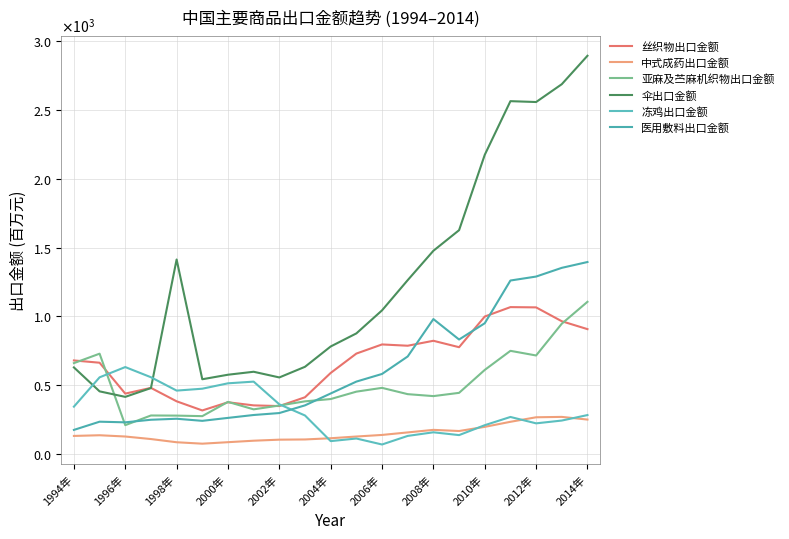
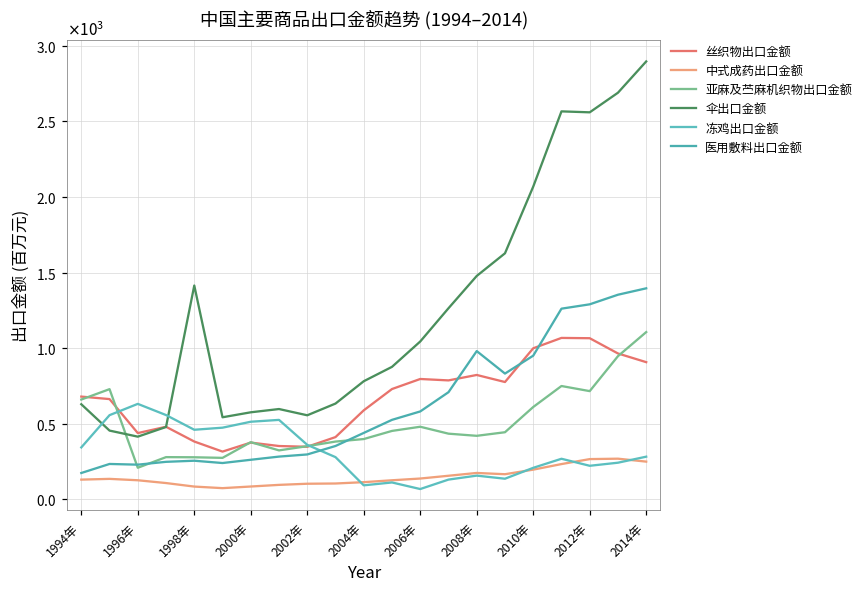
伞出口金额, 2010年: 2180 -> 2070
